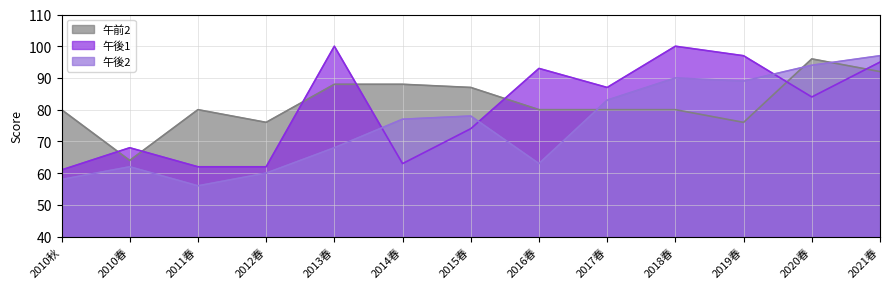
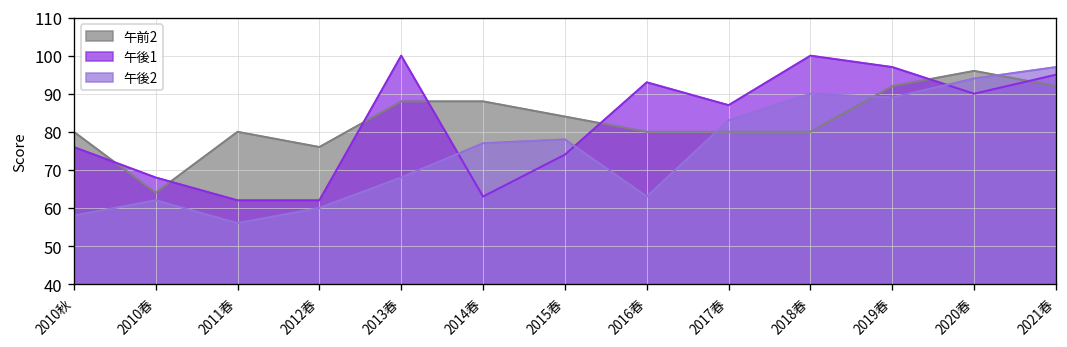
午後1, 2010秋: 61 -> 76
午前2, 2015春: 87 -> 84
午前2, 2019春: 76 -> 92
午後1, 2020春: 84 -> 90
